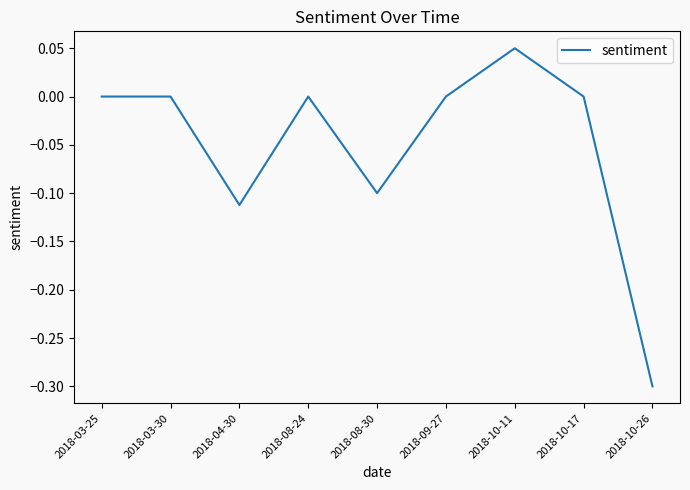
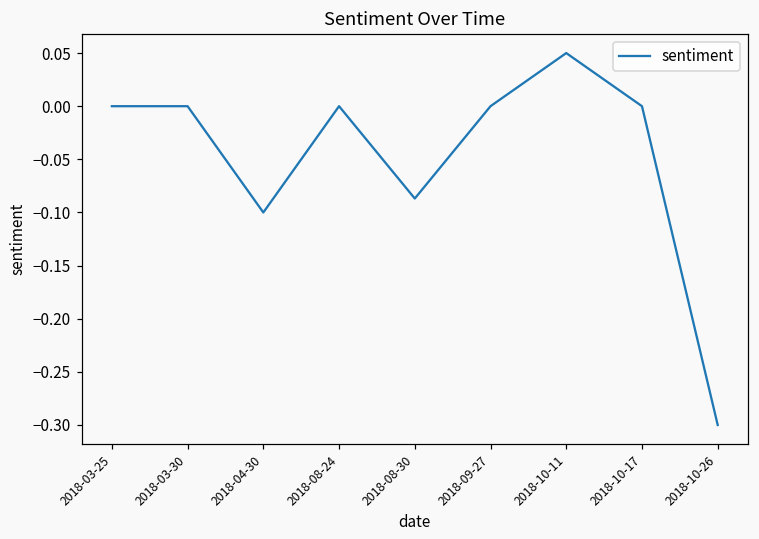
2018-04-30: -0.11 -> -0.10
2018-08-30: -0.10 -> -0.09
